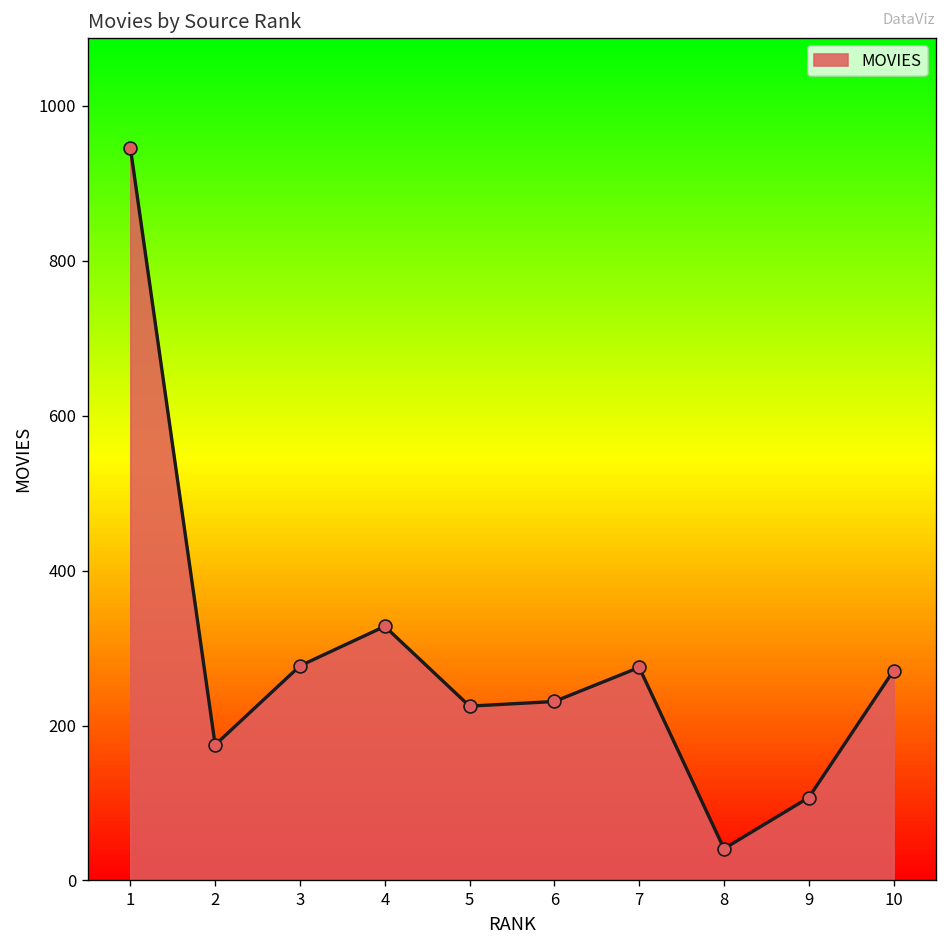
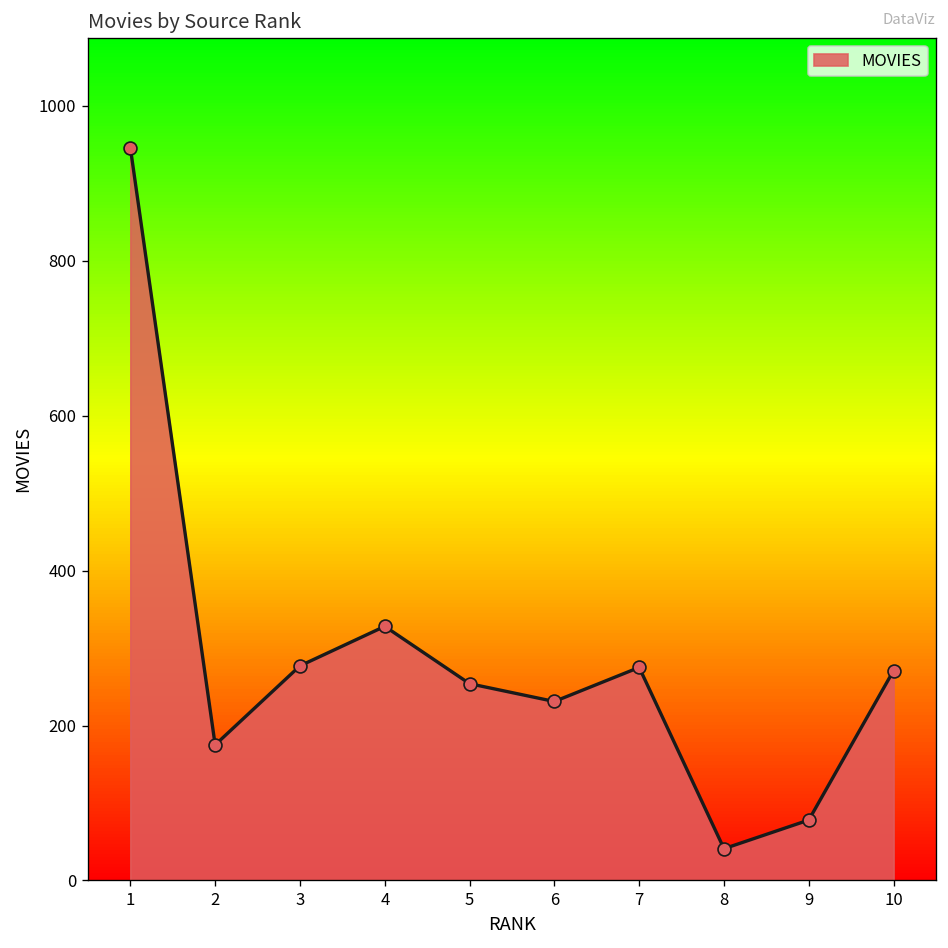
5: 230 -> 250
9: 110 -> 80
